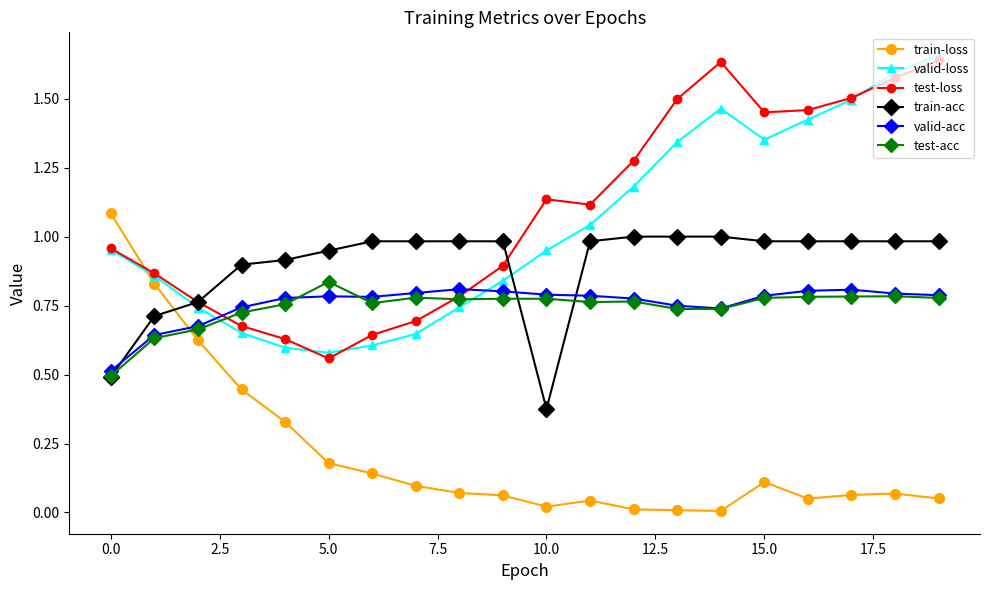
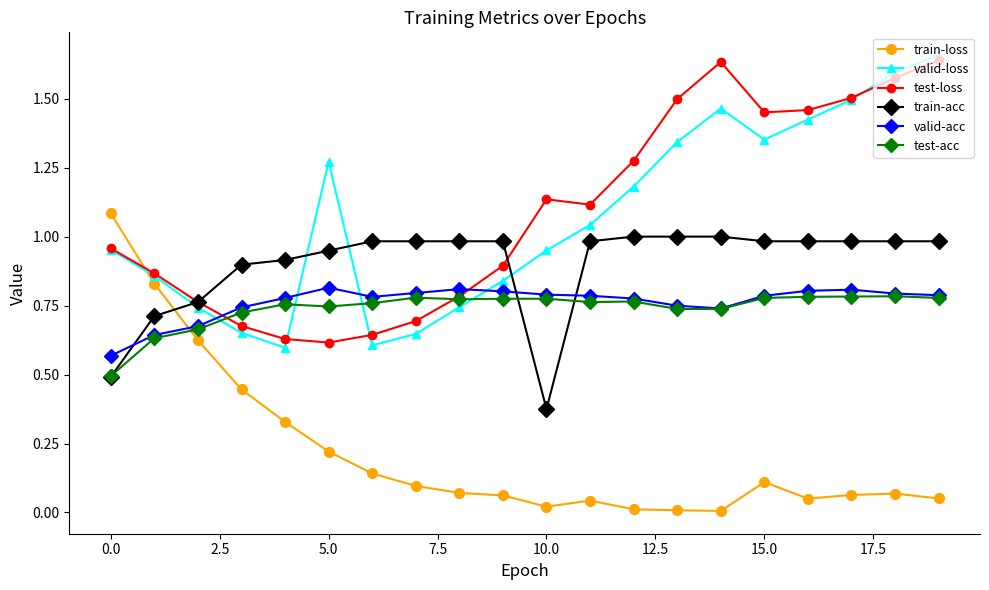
valid-acc, 0.0: 0.51 -> 0.57
train-loss, 5.0: 0.18 -> 0.22
valid-loss, 5.0: 0.58 -> 1.27
test-loss, 5.0: 0.56 -> 0.62
valid-acc, 5.0: 0.78 -> 0.81
test-acc, 5.0: 0.84 -> 0.75
